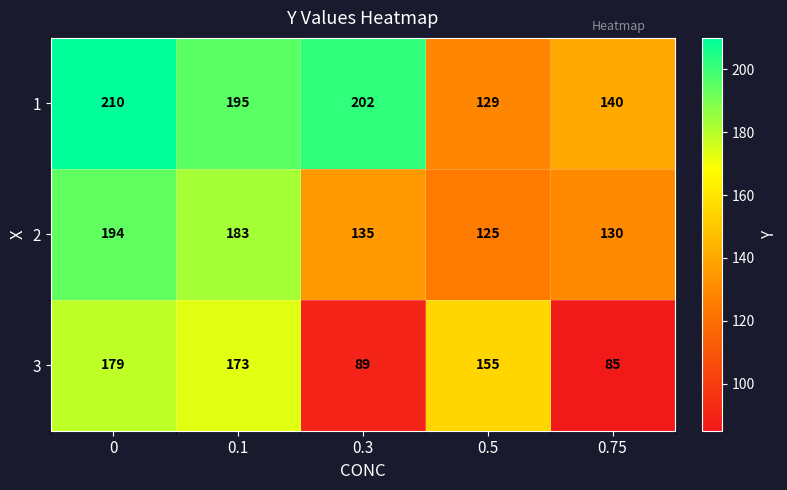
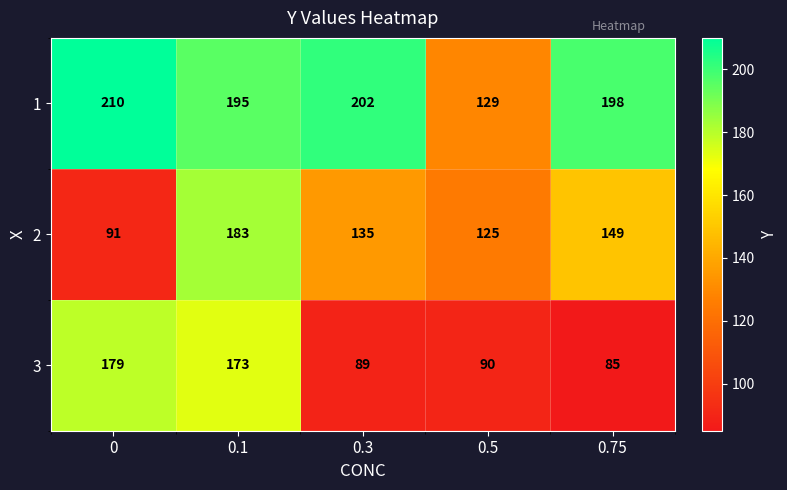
1, 0.75: 140 -> 198
2, 0: 194 -> 91
2, 0.75: 130 -> 149
3, 0.5: 155 -> 90
